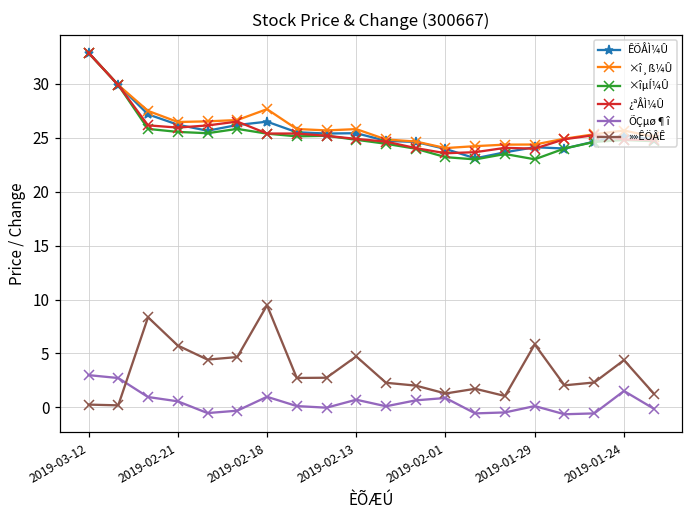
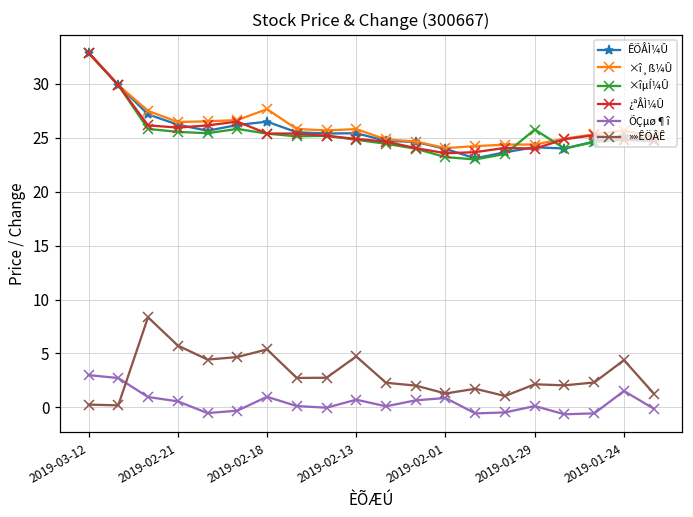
»»ÊÖÂÊ, 2019-02-18: 9 -> 5
×îµÍ¼Û, 2019-01-29: 23 -> 26
»»ÊÖÂÊ, 2019-01-29: 6 -> 2
